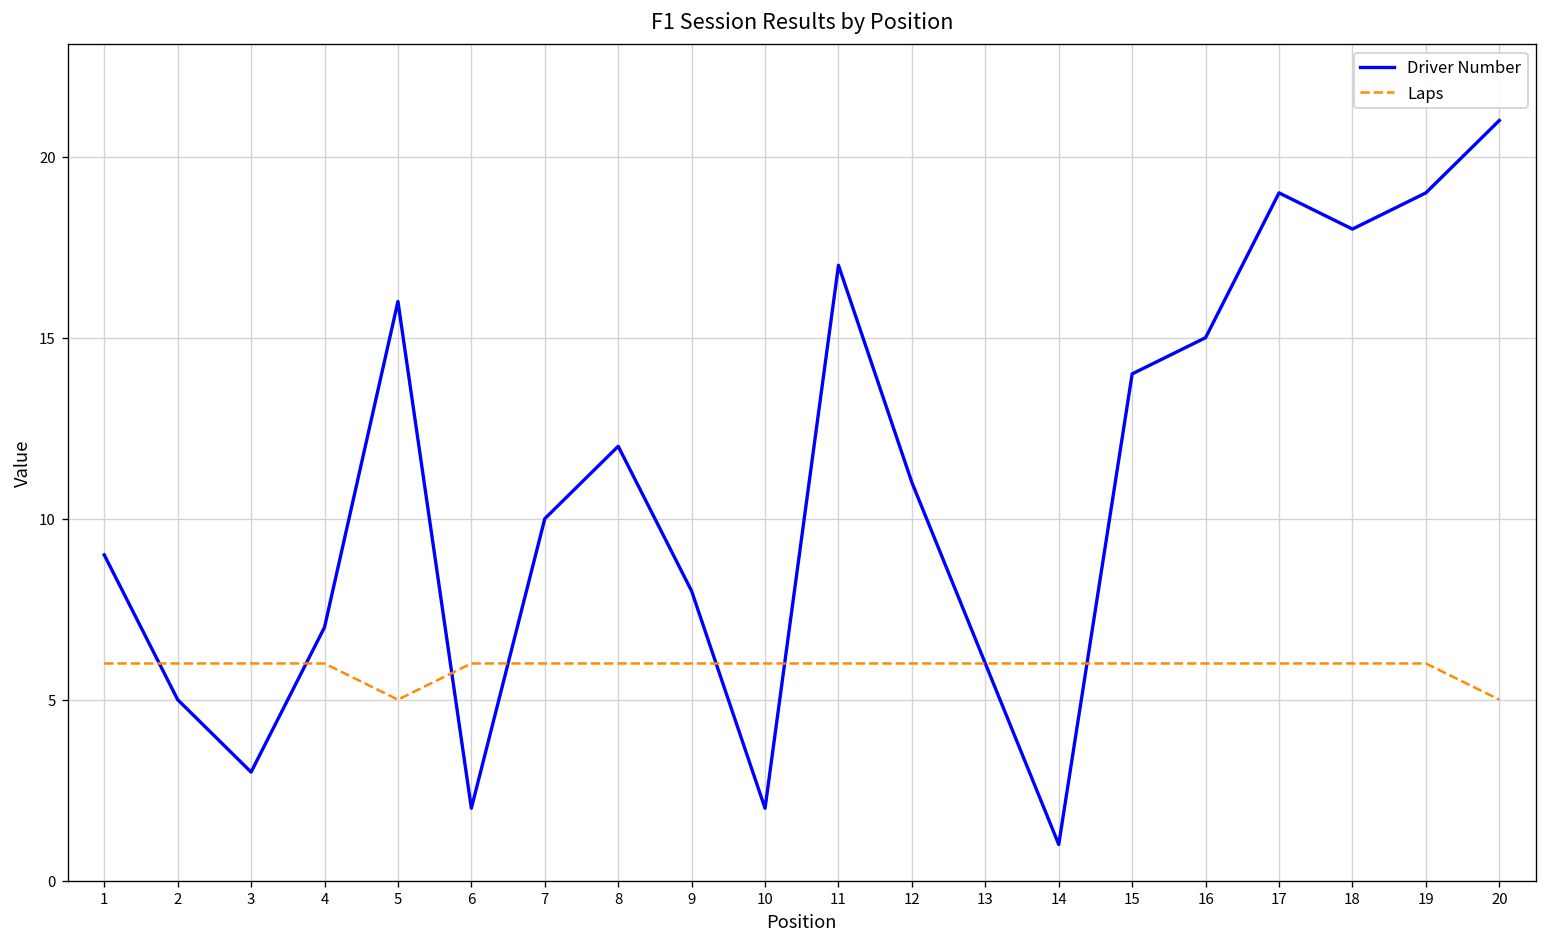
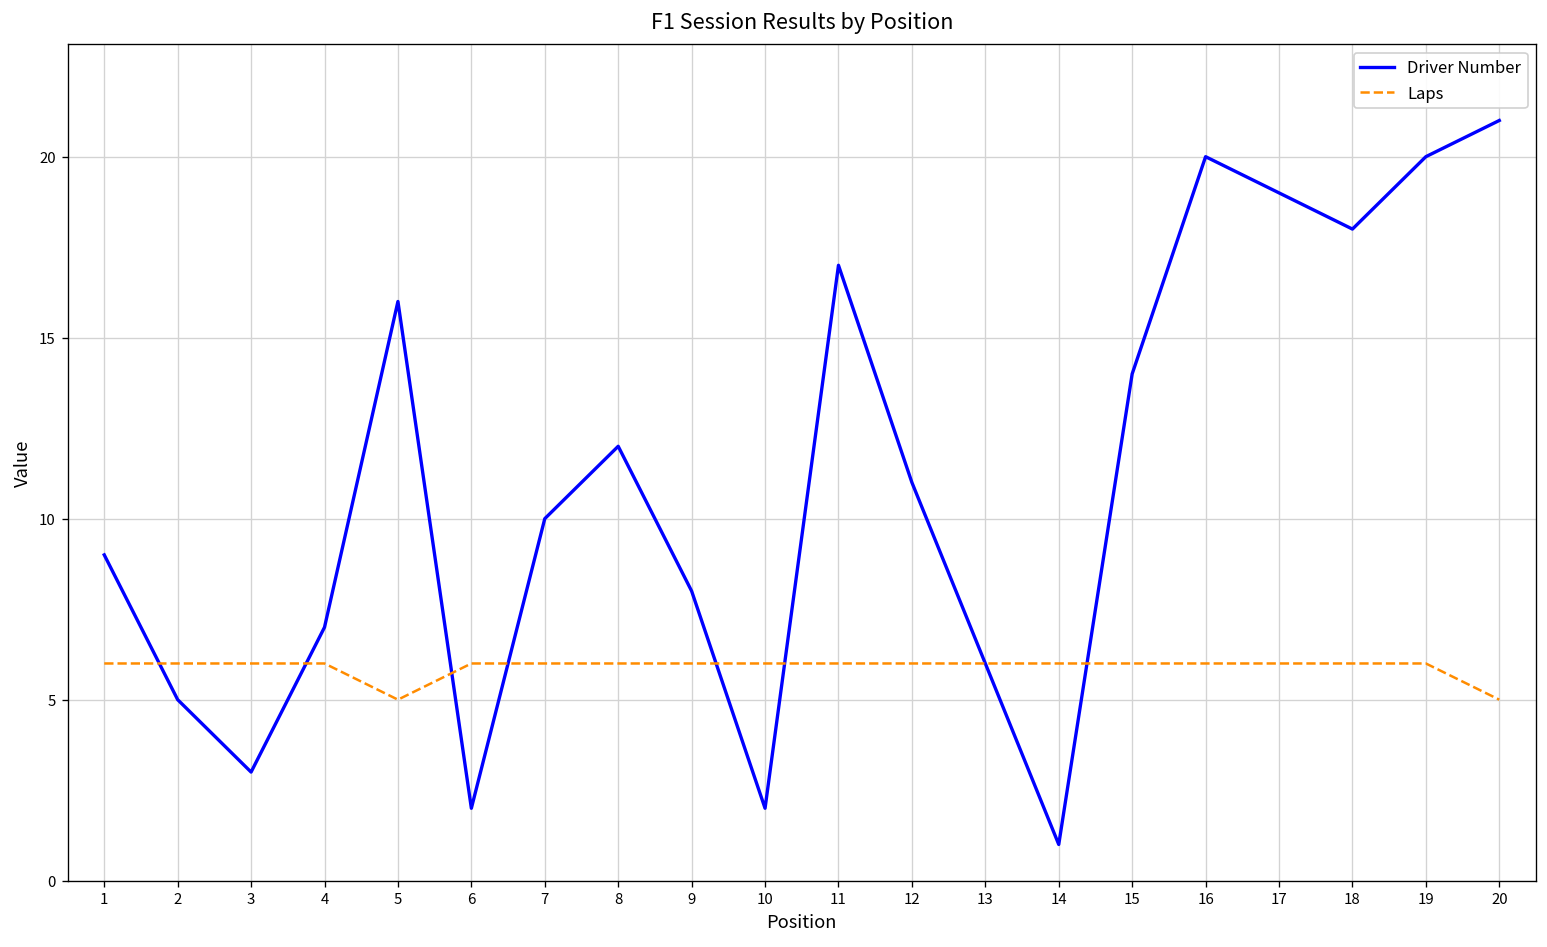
Driver Number, 16: 15 -> 20
Driver Number, 19: 19 -> 20
